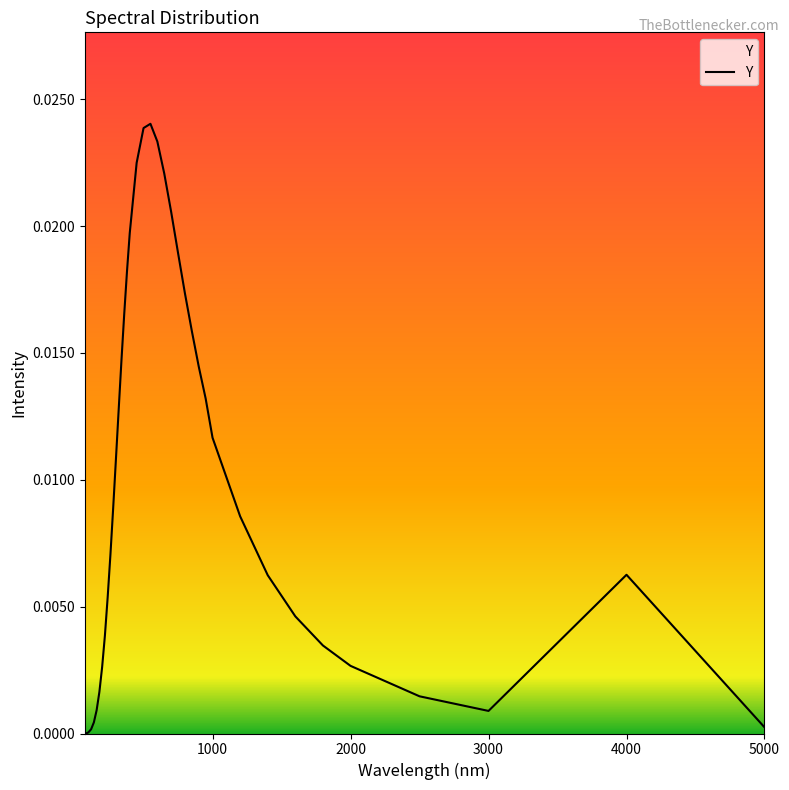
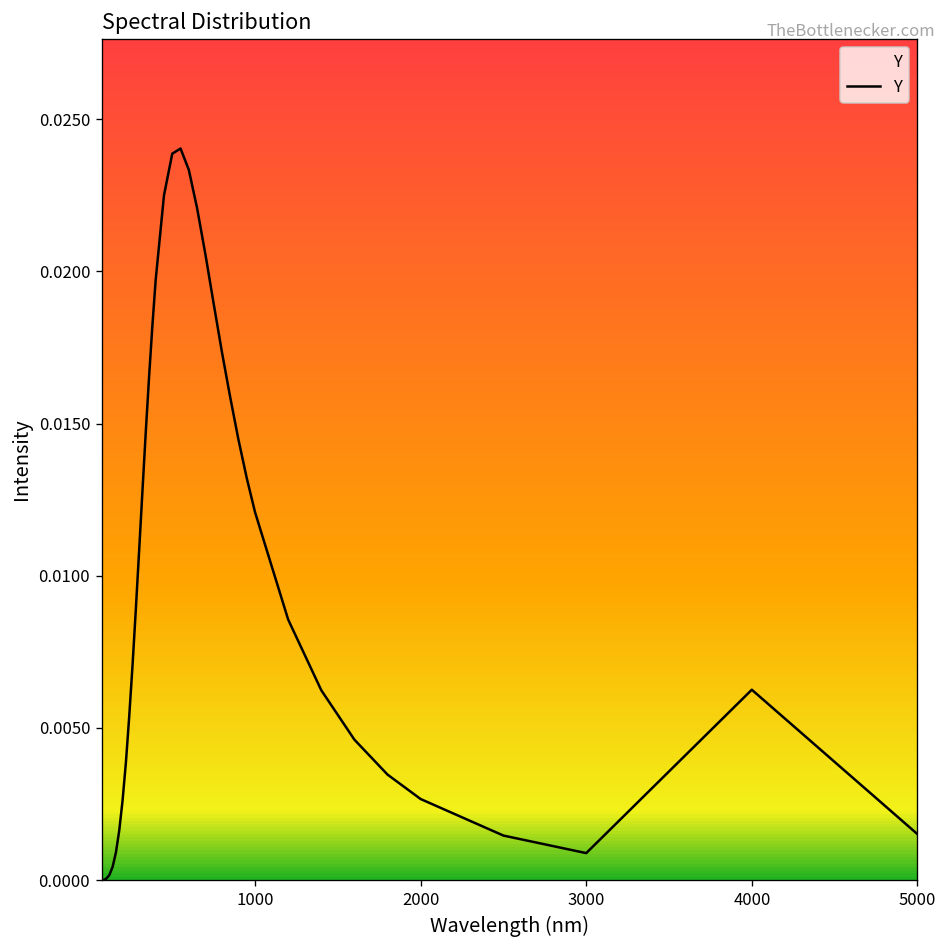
1000: 0.0117 -> 0.0121
5000: 0.0002 -> 0.0015
